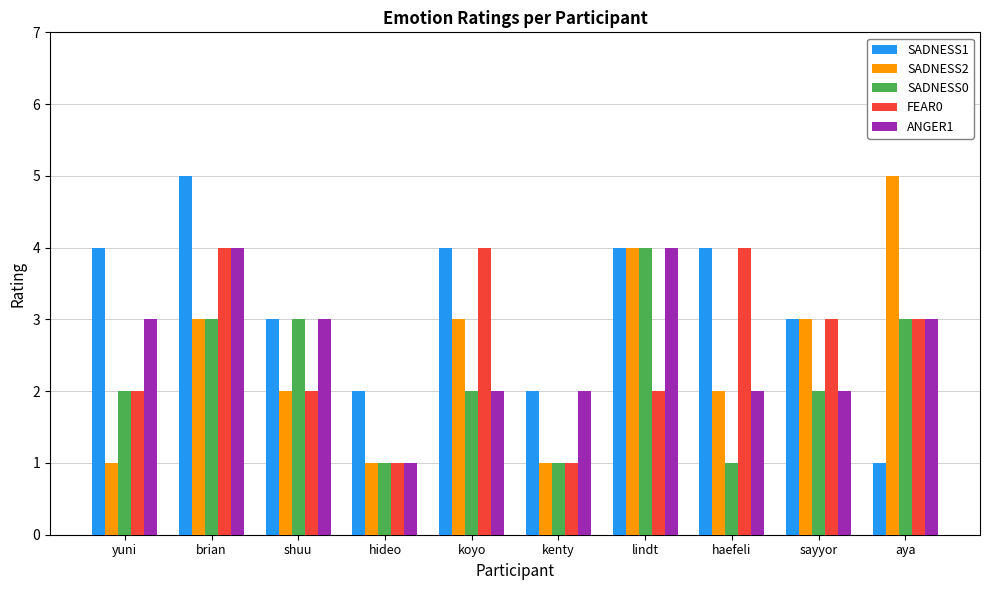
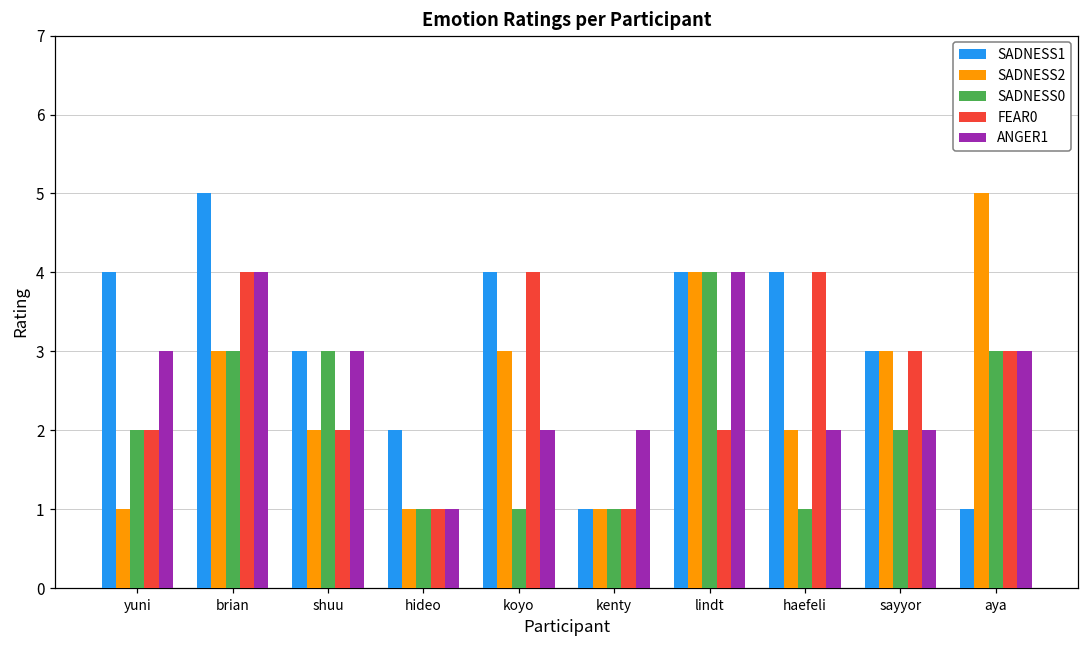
SADNESS0, koyo: 2 -> 1
SADNESS1, kenty: 2 -> 1
